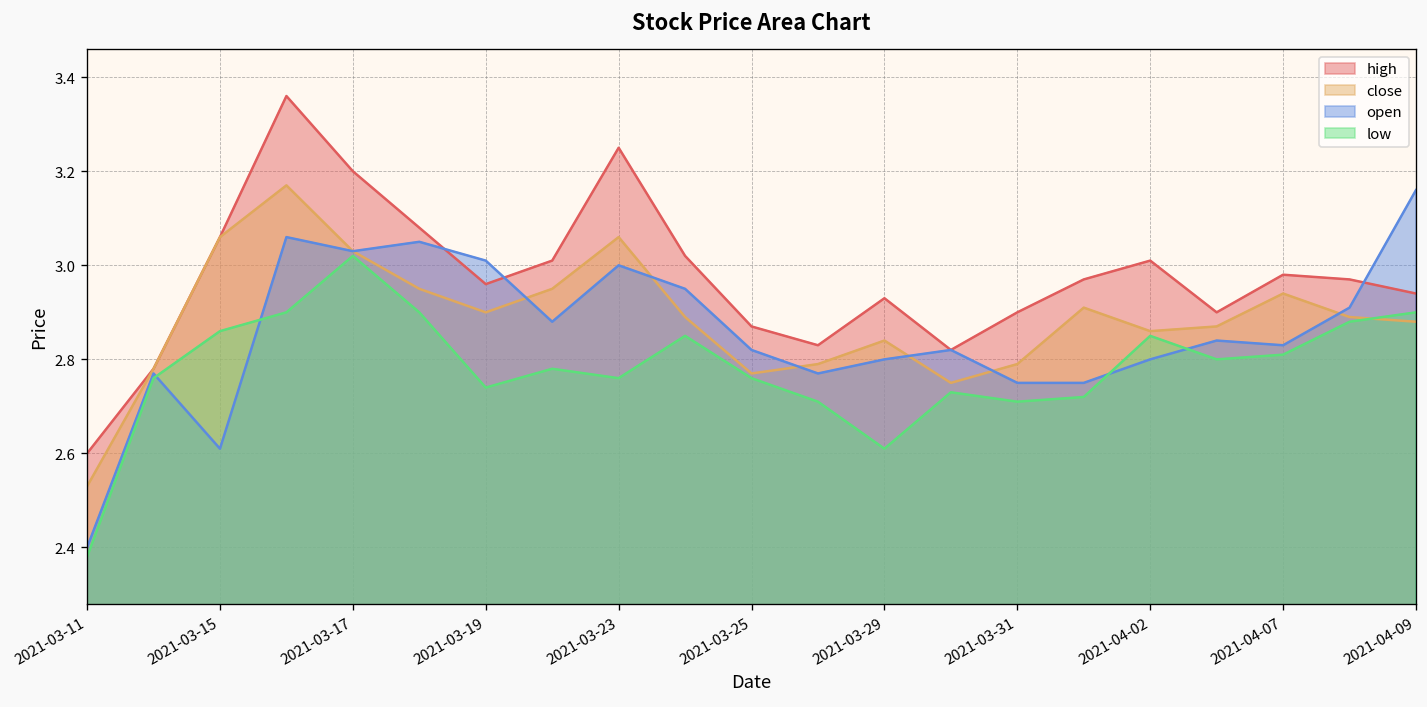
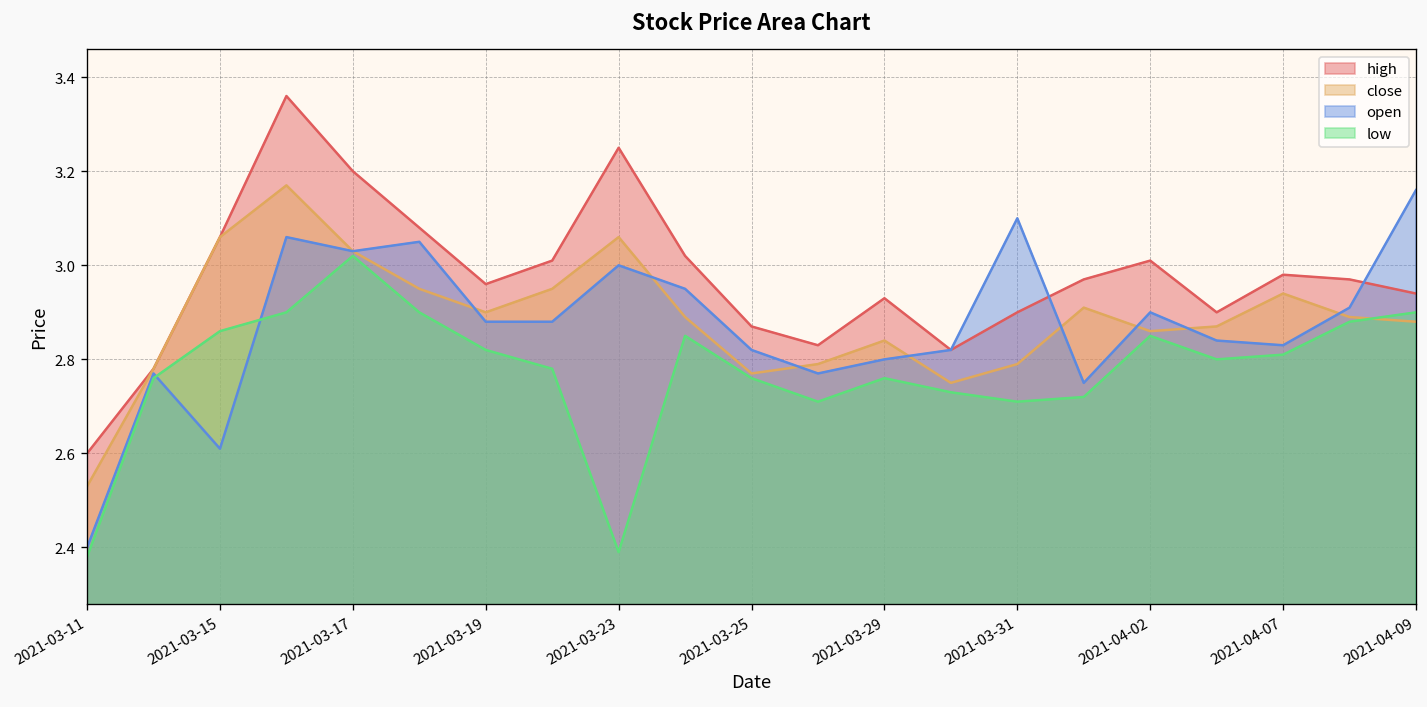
open, 2021-03-19: 3.01 -> 2.88
low, 2021-03-19: 2.74 -> 2.82
low, 2021-03-23: 2.76 -> 2.39
low, 2021-03-29: 2.61 -> 2.76
open, 2021-03-31: 2.75 -> 3.10
open, 2021-04-02: 2.8 -> 2.9
